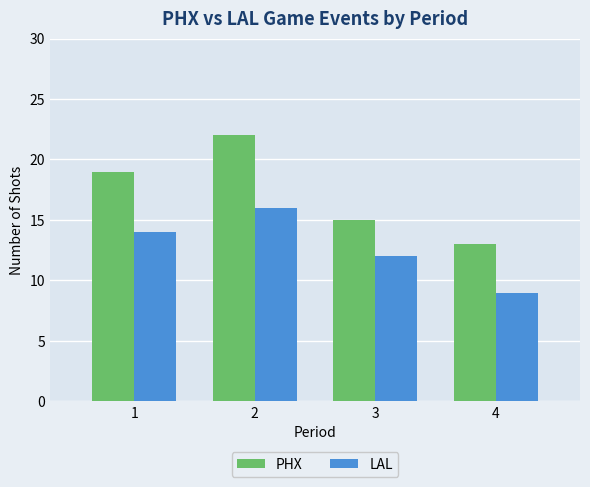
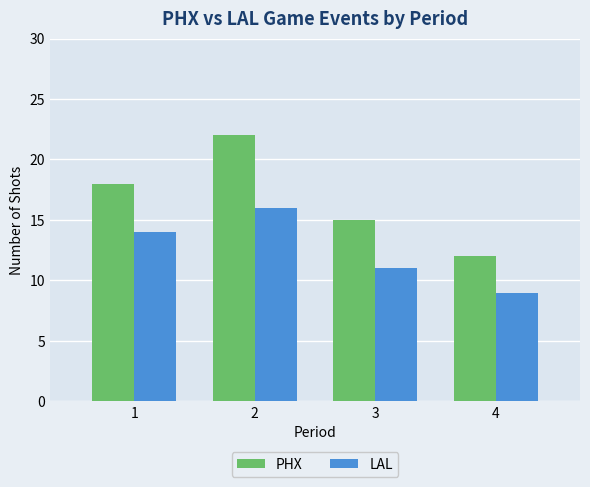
PHX, 1: 19 -> 18
LAL, 3: 12 -> 11
PHX, 4: 13 -> 12
